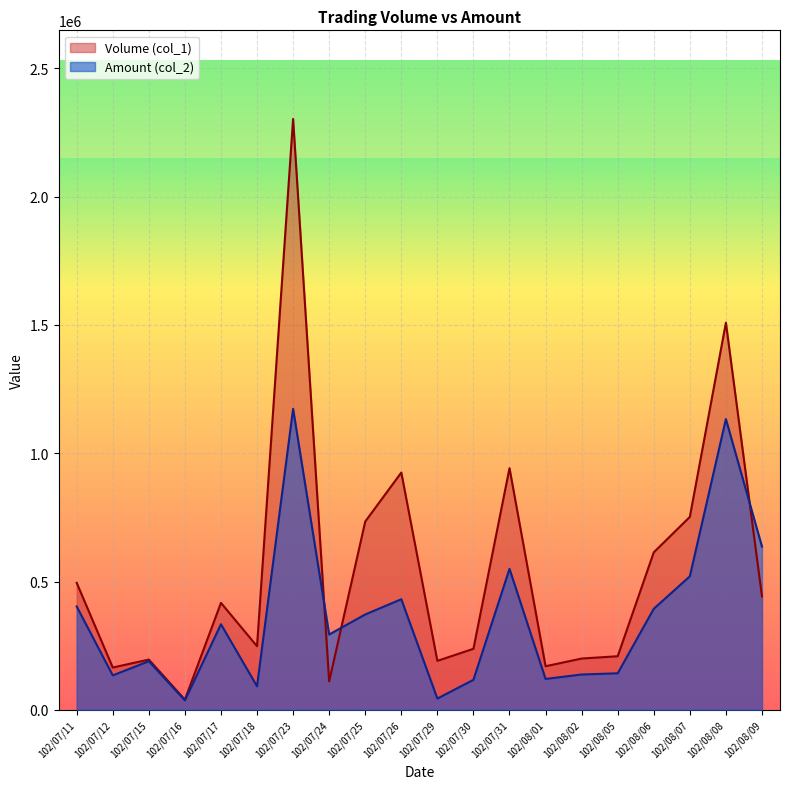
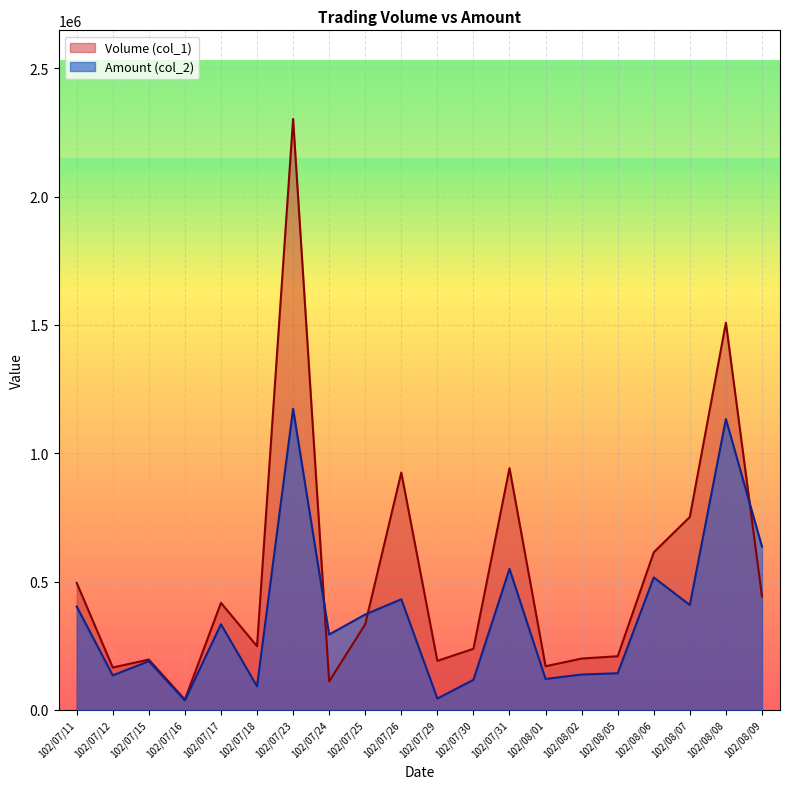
Volume (col_1), 102/07/25: 730000 -> 330000
Amount (col_2), 102/08/06: 390000 -> 520000
Amount (col_2), 102/08/07: 520000 -> 410000
